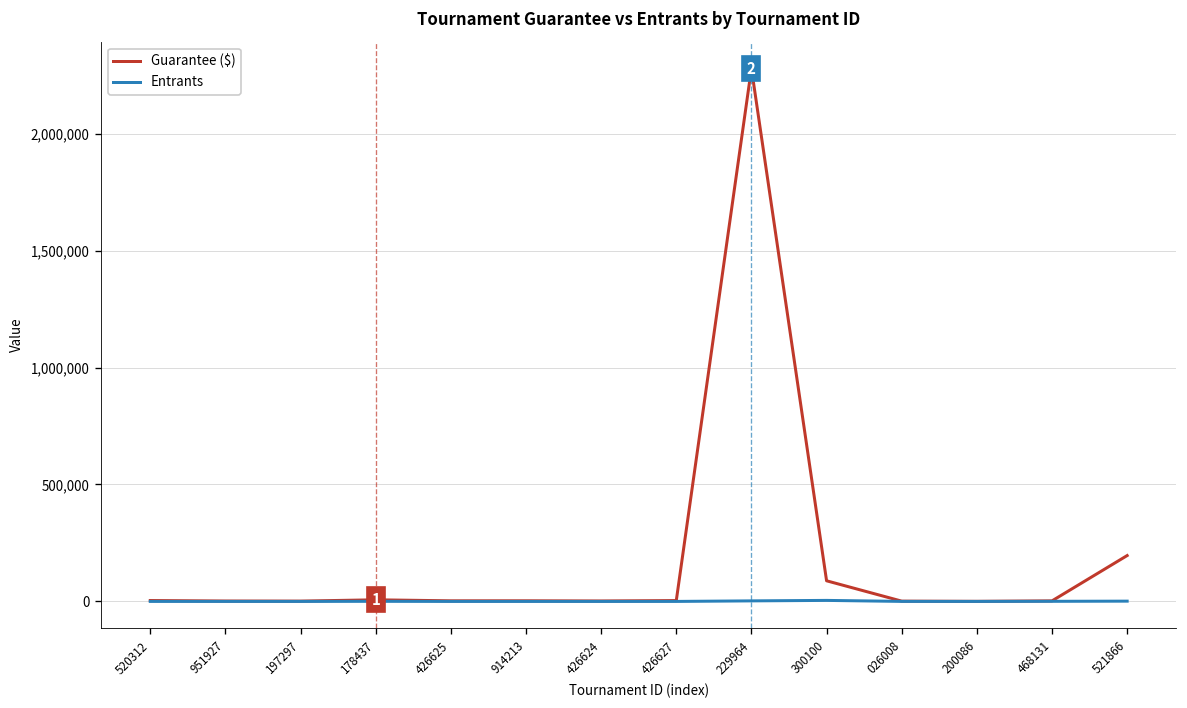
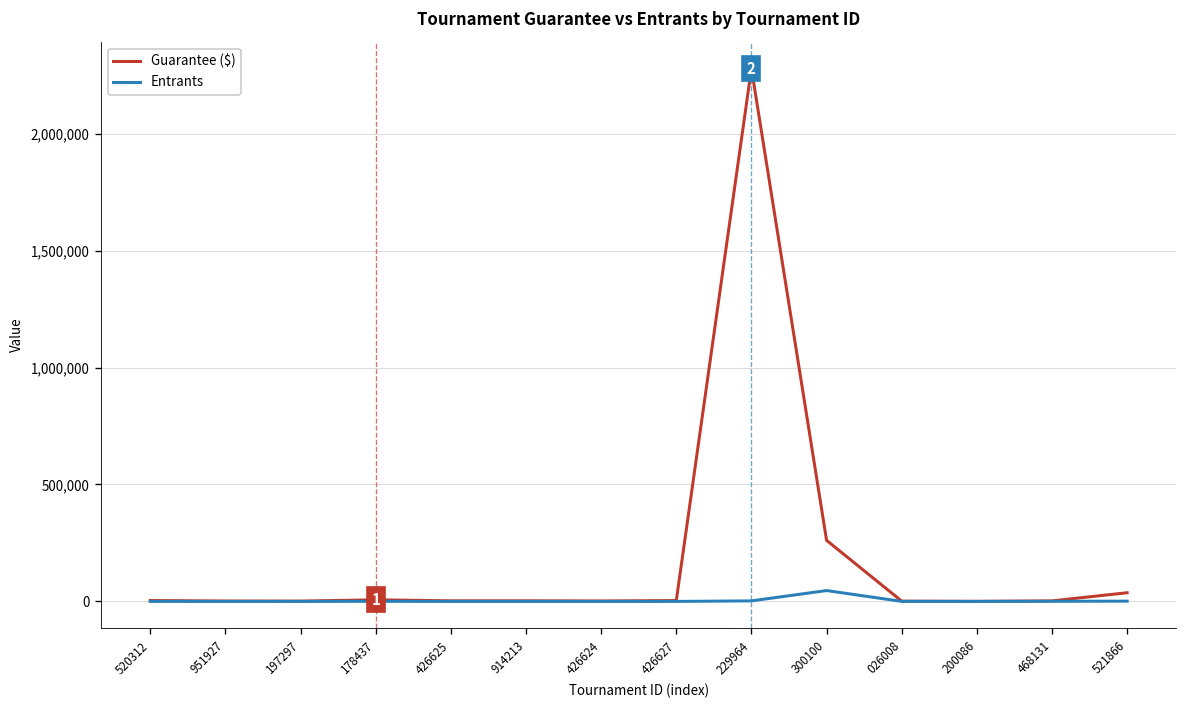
Guarantee ($), 300100: 90,000 -> 260,000
Entrants, 300100: 0 -> 50,000
Guarantee ($), 521866: 200,000 -> 40,000
